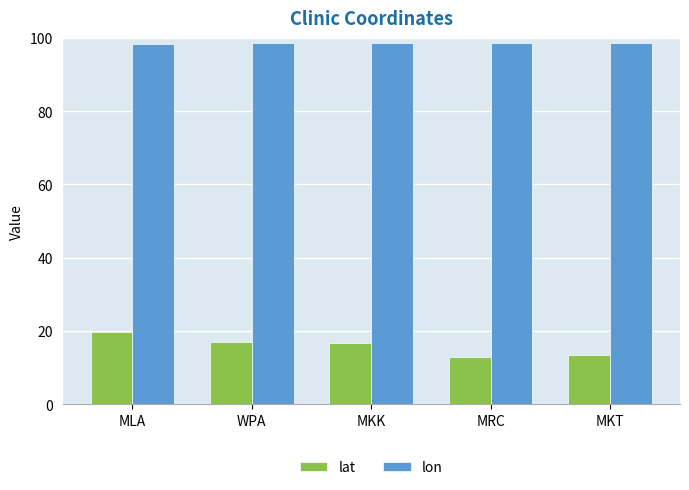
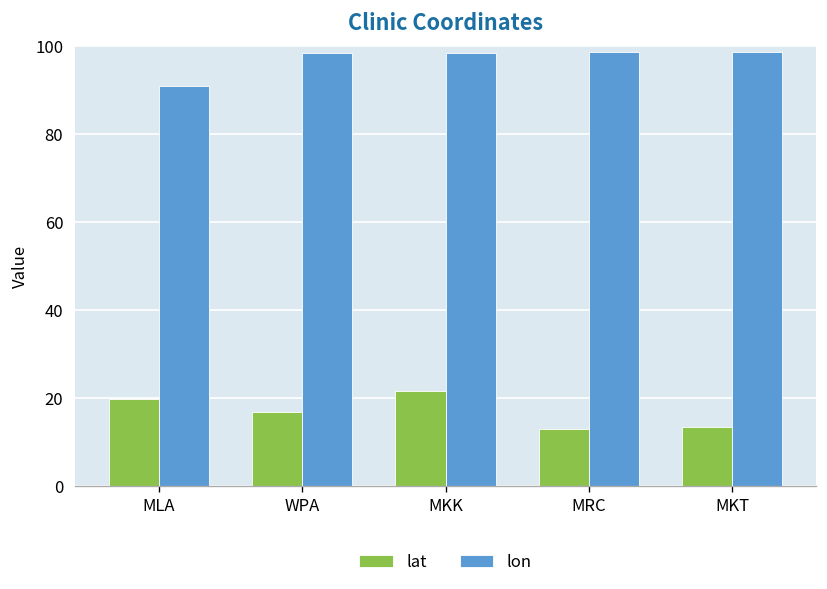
lon, MLA: 98 -> 91
lat, MKK: 17 -> 22
